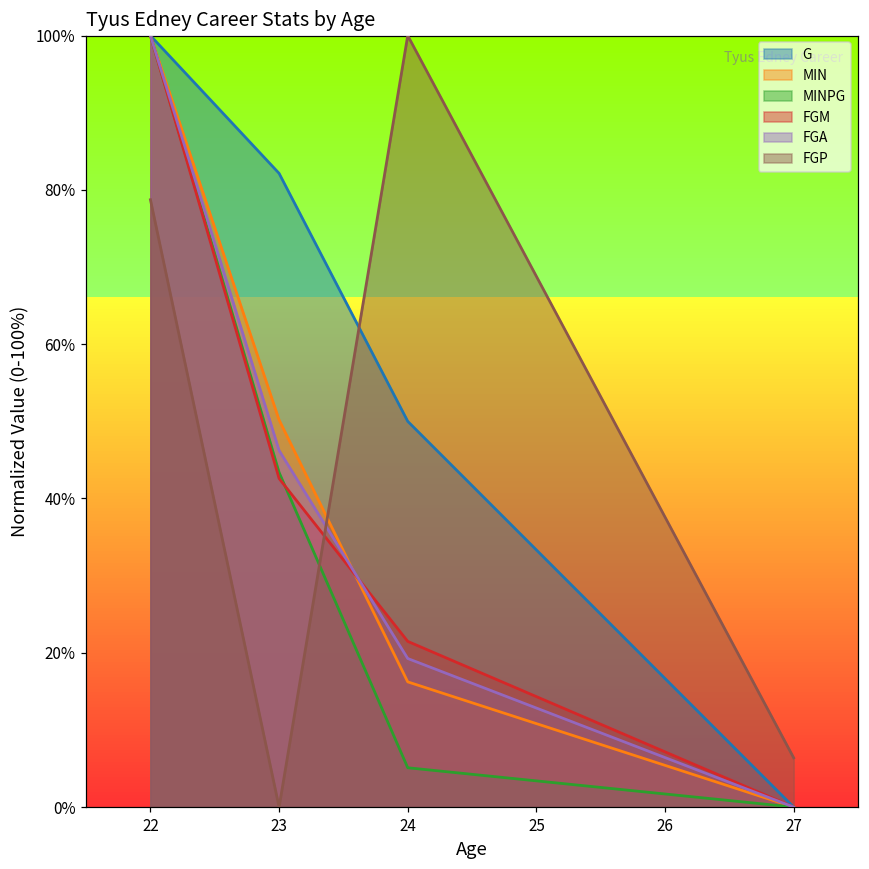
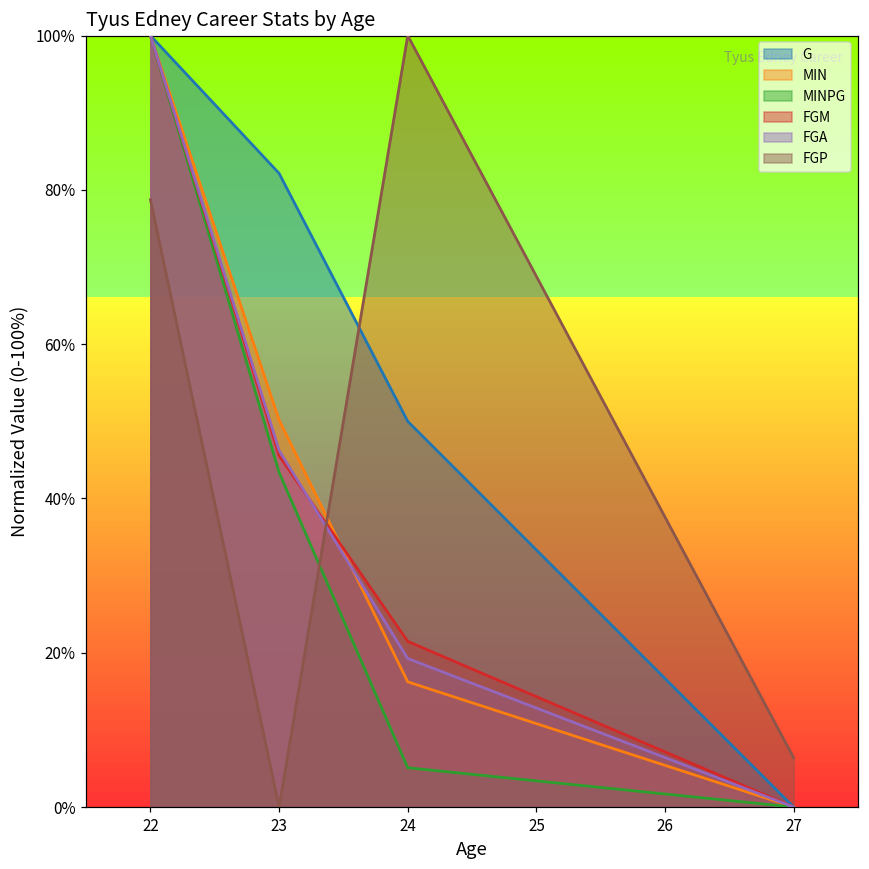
FGM, 23: 43% -> 46%
